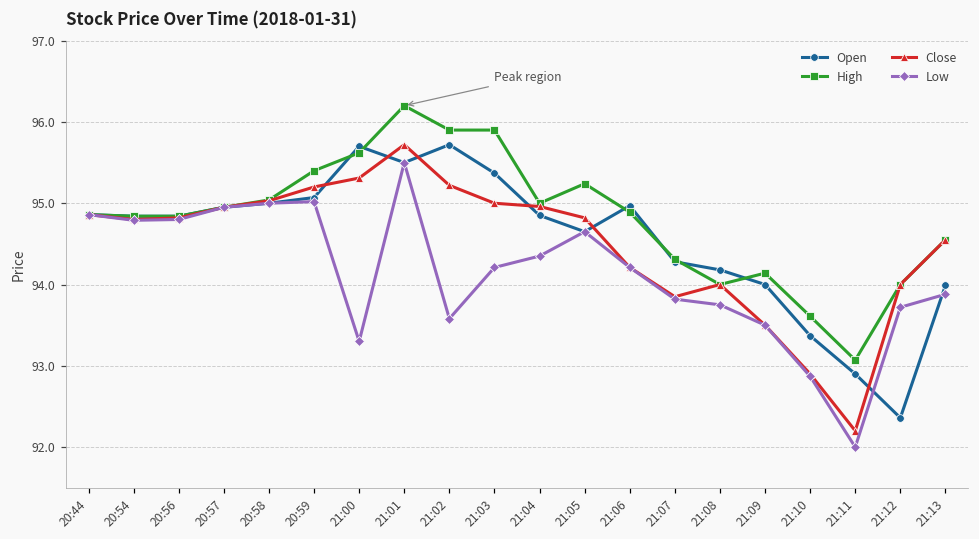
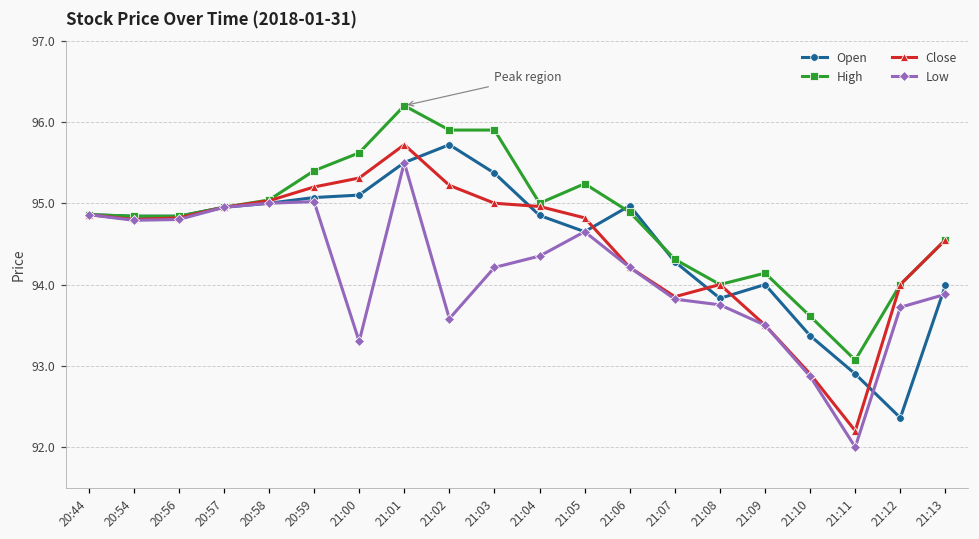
Open, 21:00: 95.7 -> 95.1
Open, 21:08: 94.2 -> 93.8
